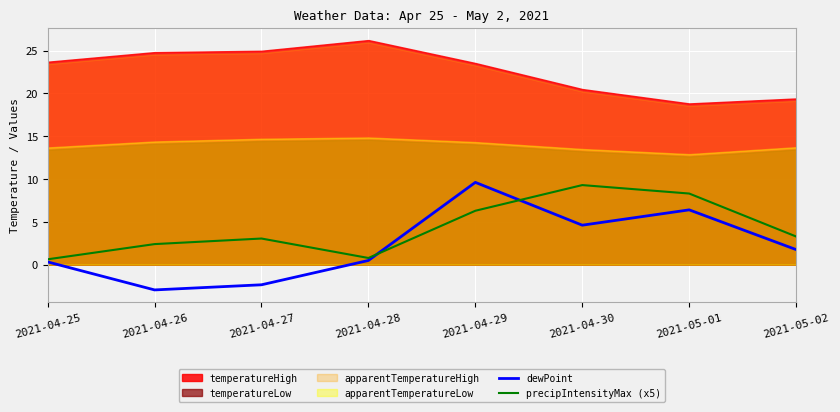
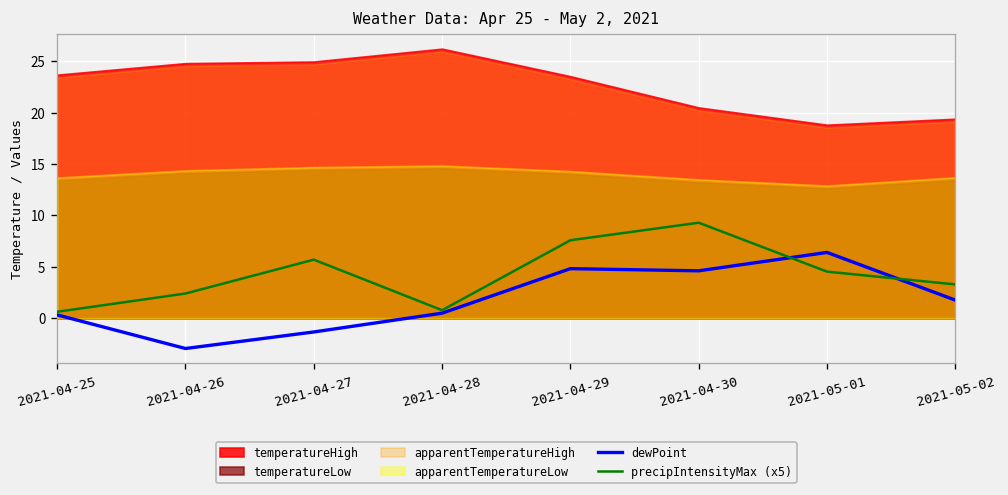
dewPoint, 2021-04-27: -2 -> -1
precipIntensityMax (x5), 2021-04-27: 3 -> 6
dewPoint, 2021-04-29: 10 -> 5
precipIntensityMax (x5), 2021-04-29: 6 -> 8
precipIntensityMax (x5), 2021-05-01: 8 -> 5
